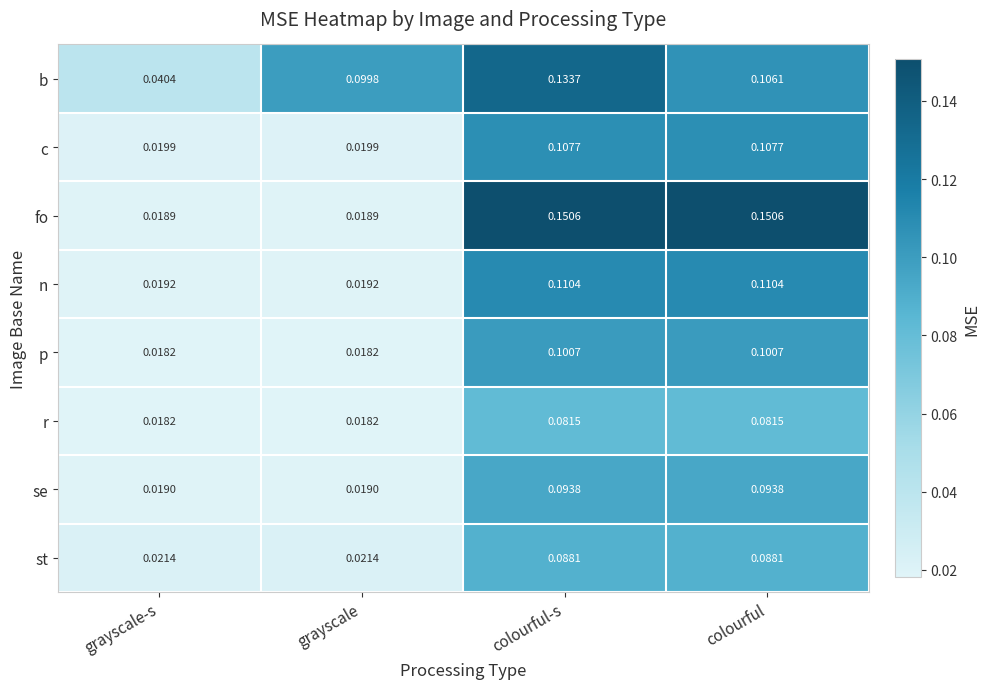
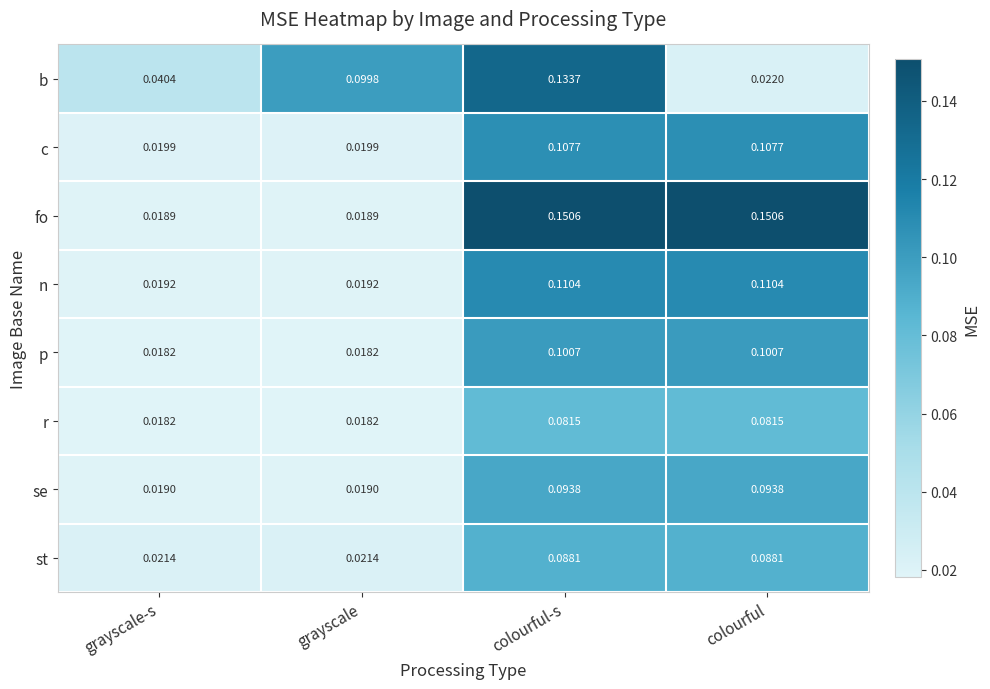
b, colourful: 0.1061 -> 0.0220
